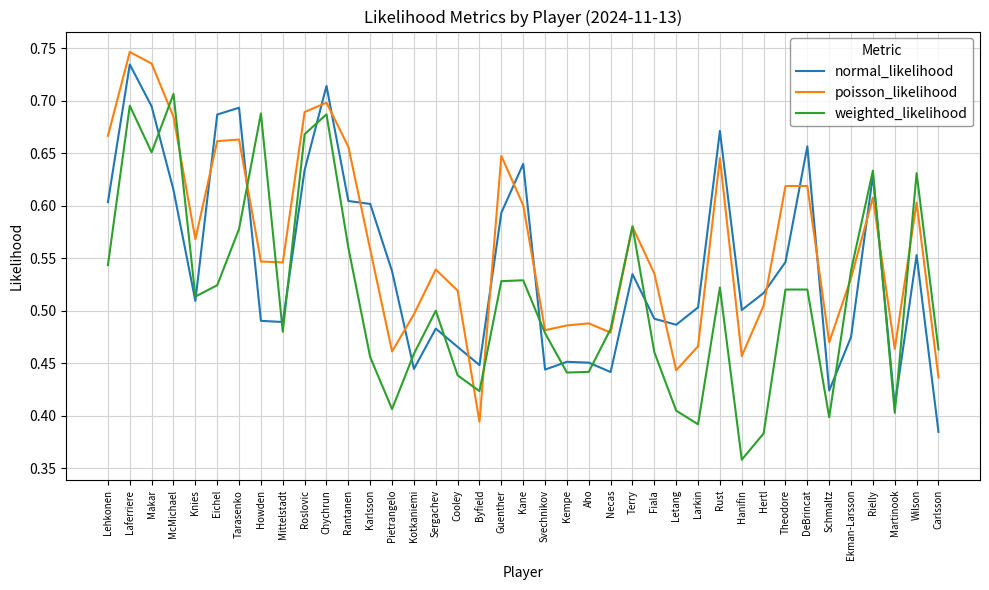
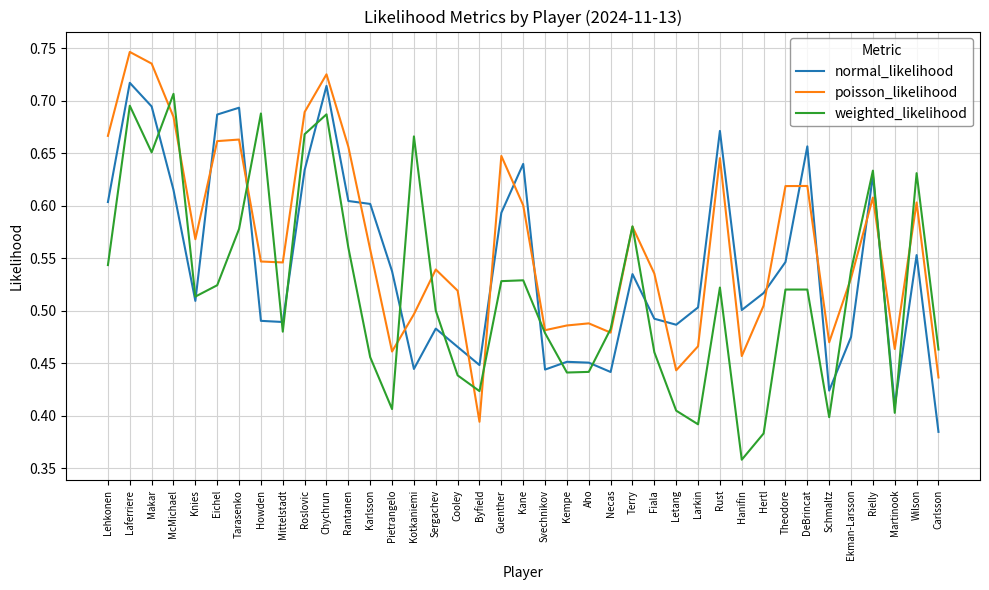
normal_likelihood, Laferriere: 0.734 -> 0.717
poisson_likelihood, Chychrun: 0.698 -> 0.725
weighted_likelihood, Kotkaniemi: 0.459 -> 0.666
